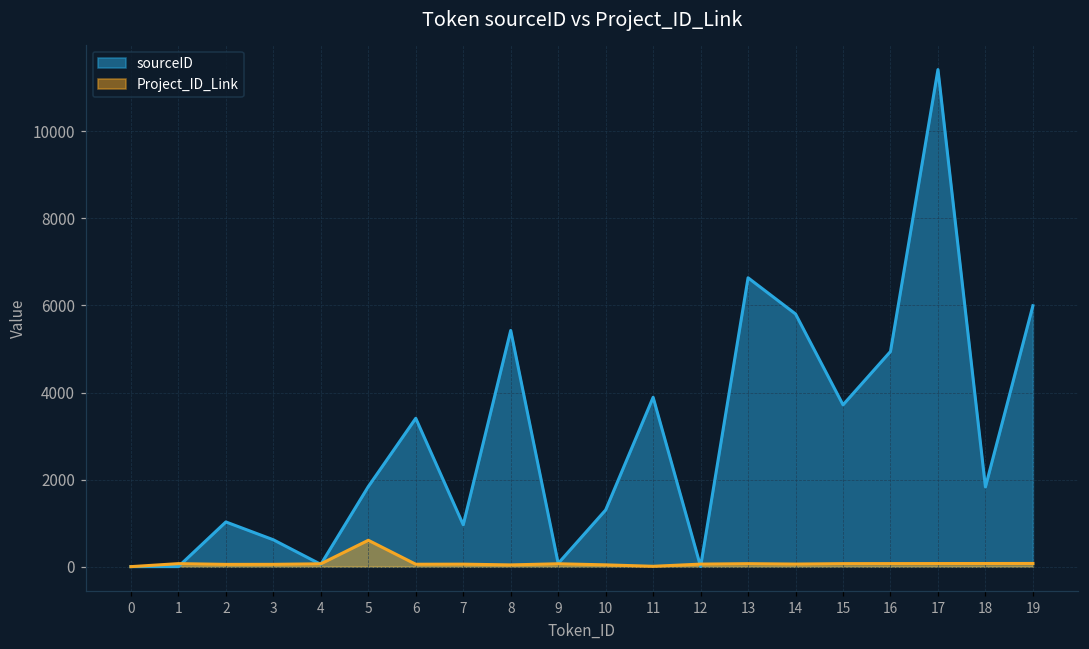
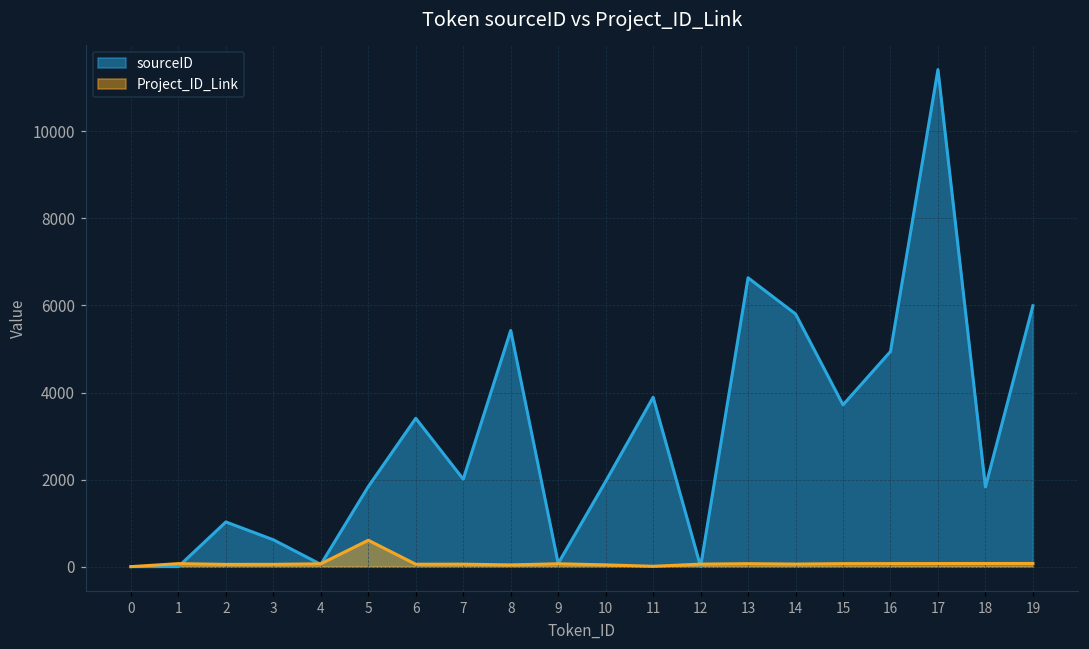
sourceID, 7: 1000 -> 2000
sourceID, 10: 1300 -> 2000
